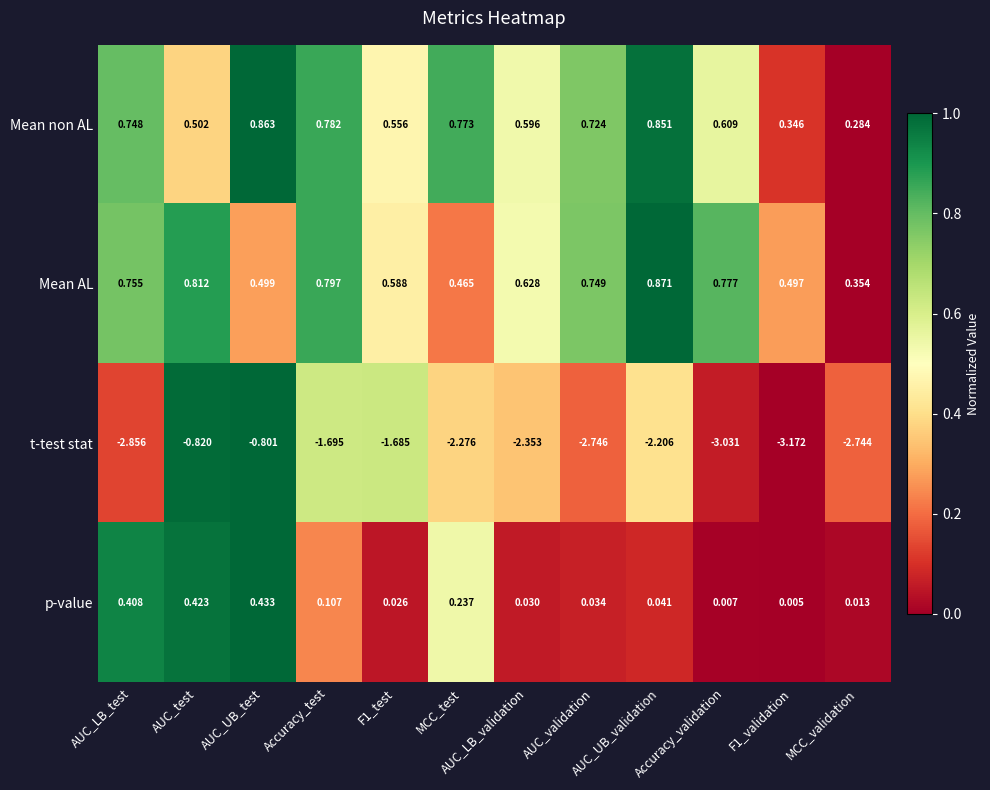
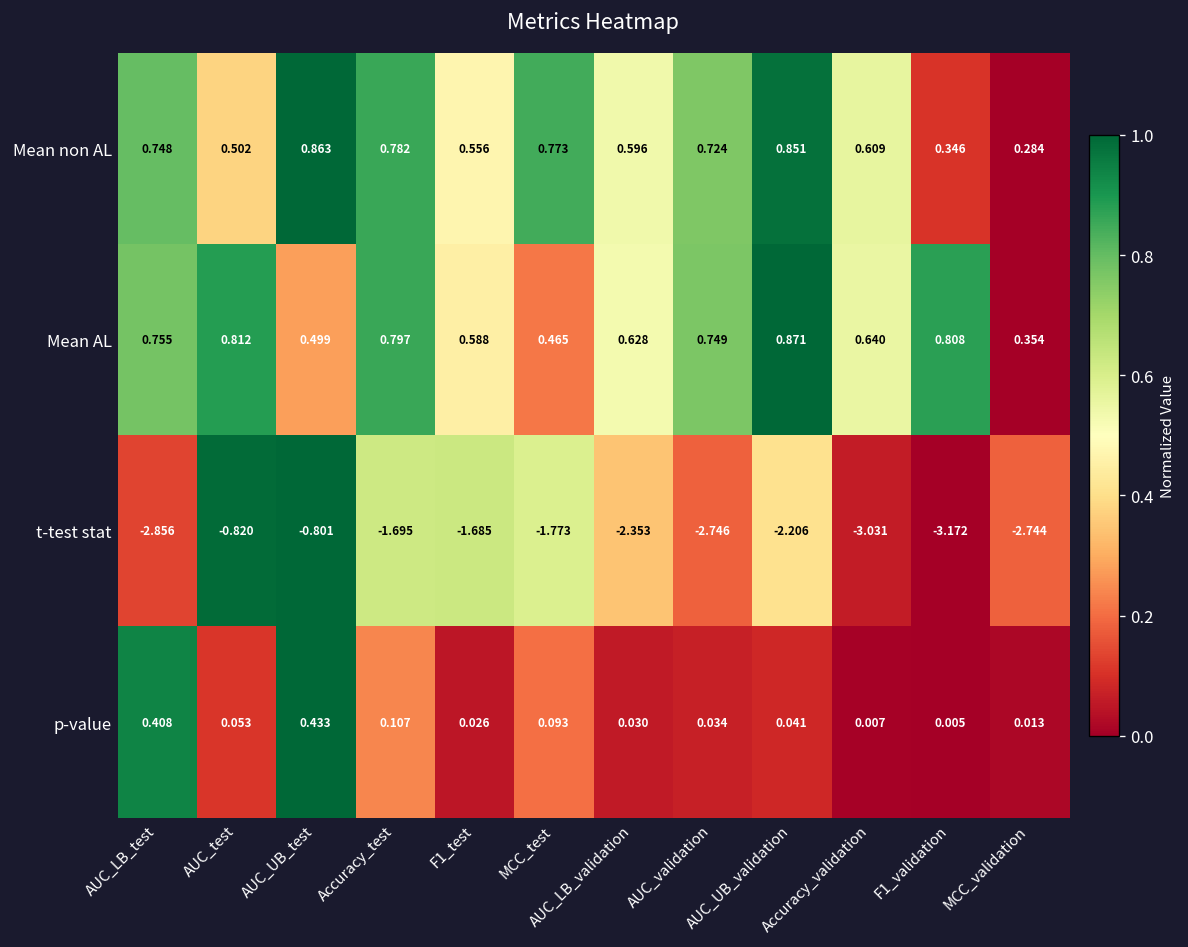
Mean AL, Accuracy_validation: 0.777 -> 0.640
Mean AL, F1_validation: 0.497 -> 0.808
t-test stat, MCC_test: -2.276 -> -1.773
p-value, AUC_test: 0.423 -> 0.053
p-value, MCC_test: 0.237 -> 0.093
